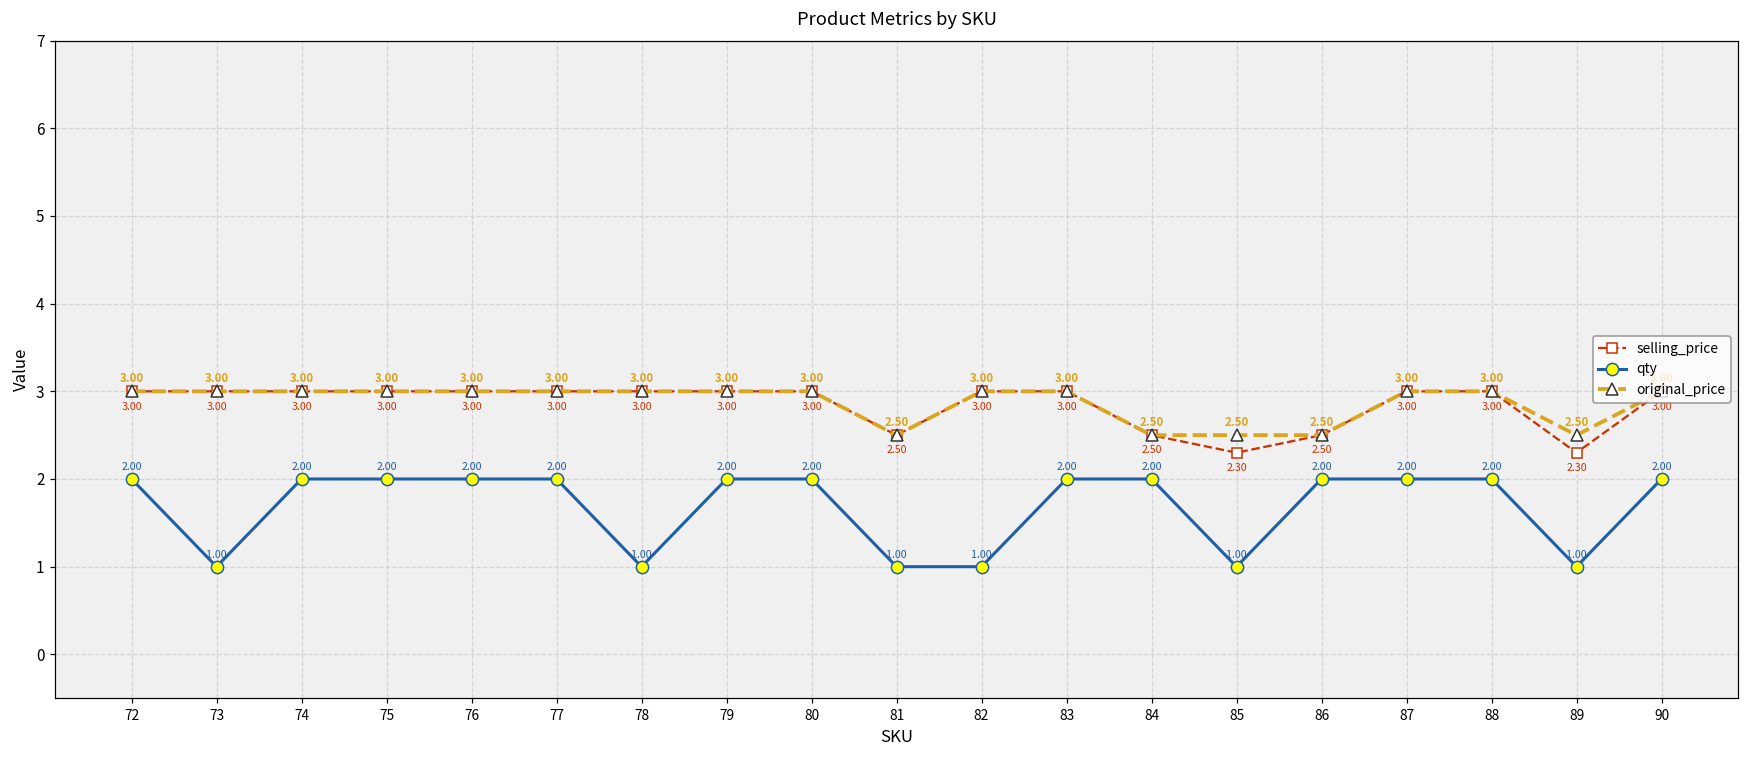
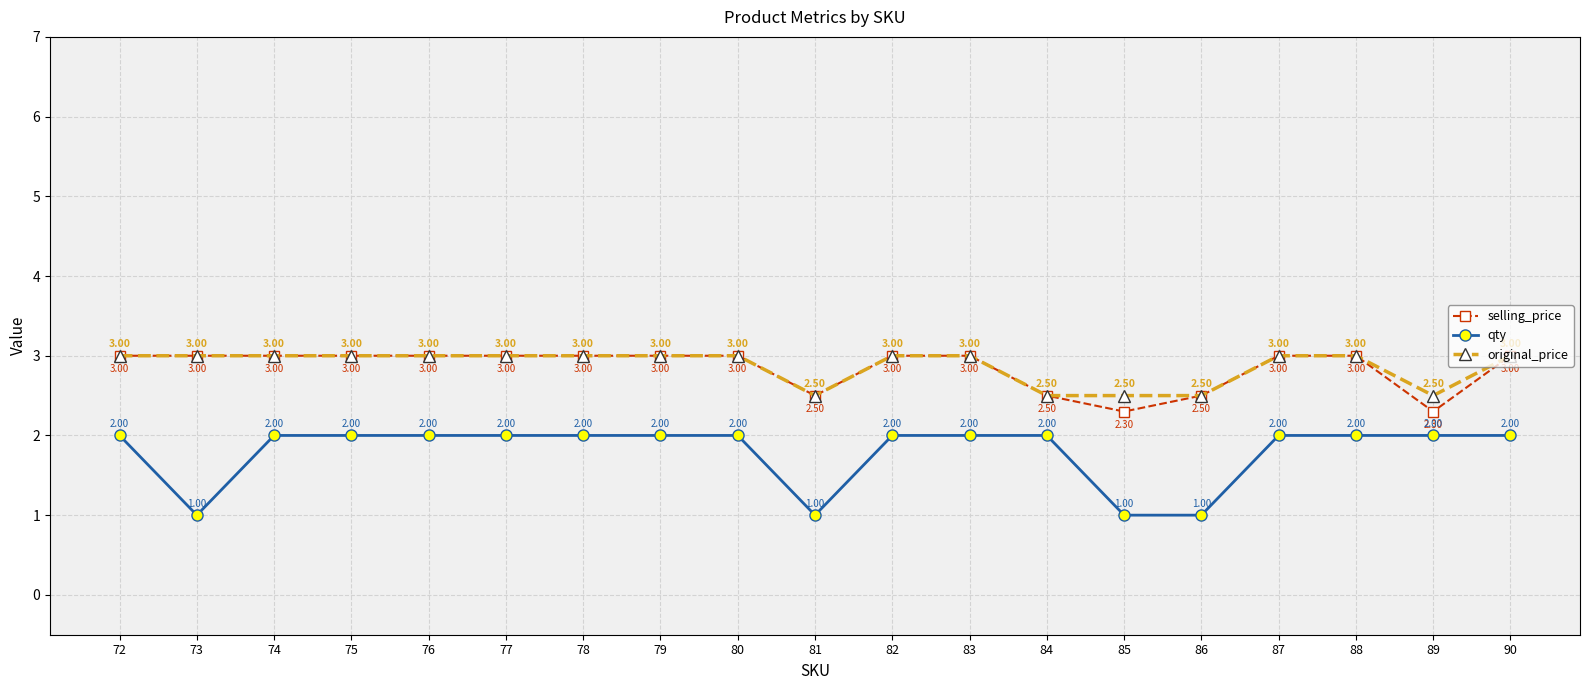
qty, 78: 1.00 -> 2.00
qty, 82: 1.00 -> 2.00
qty, 86: 2.00 -> 1.00
qty, 89: 1.00 -> 2.00
